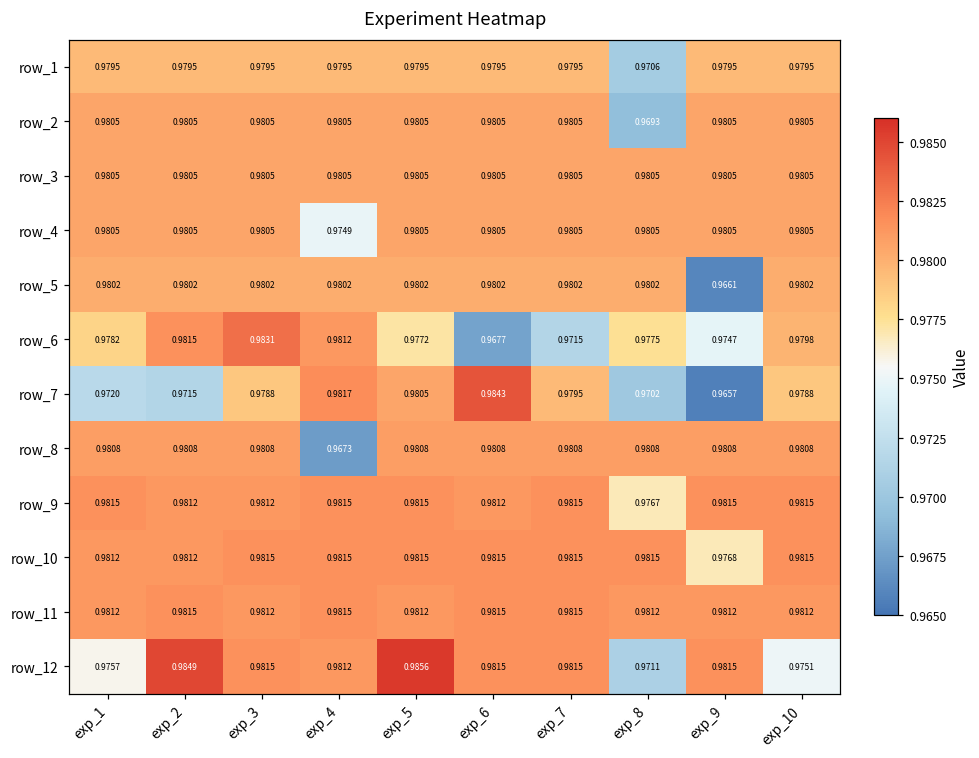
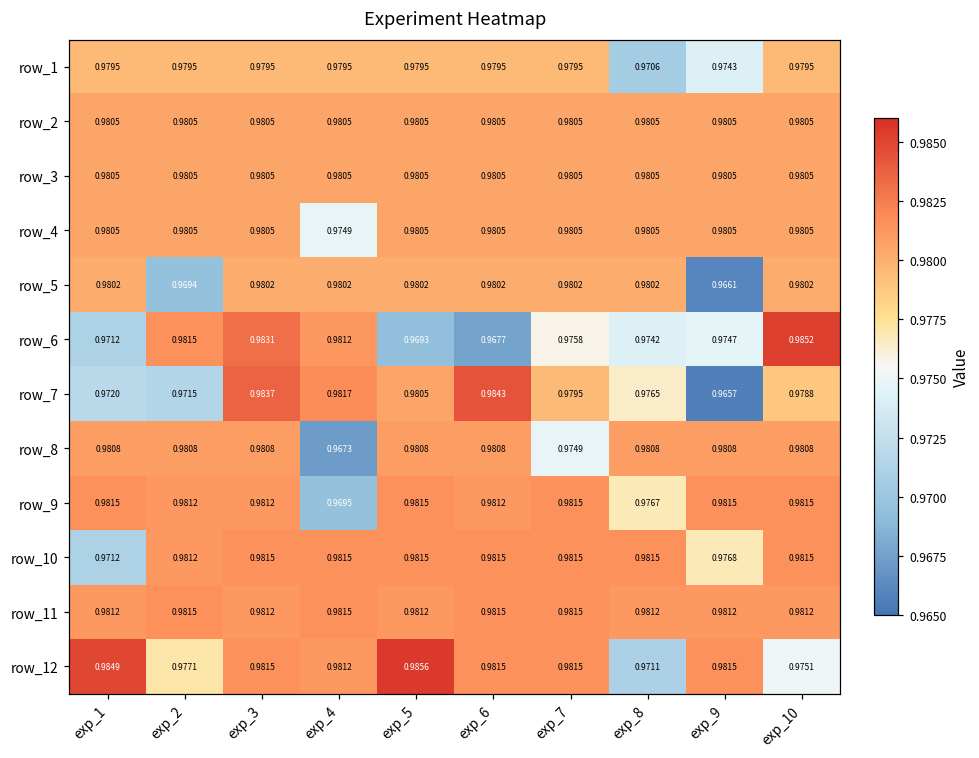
row_1, exp_9: 0.9795 -> 0.9743
row_2, exp_8: 0.9693 -> 0.9805
row_5, exp_2: 0.9802 -> 0.9694
row_6, exp_1: 0.9782 -> 0.9712
row_6, exp_5: 0.9772 -> 0.9693
row_6, exp_7: 0.9715 -> 0.9758
row_6, exp_8: 0.9775 -> 0.9742
row_6, exp_10: 0.9798 -> 0.9852
row_7, exp_3: 0.9788 -> 0.9837
row_7, exp_8: 0.9702 -> 0.9765
row_8, exp_7: 0.9808 -> 0.9749
row_9, exp_4: 0.9815 -> 0.9695
row_10, exp_1: 0.9812 -> 0.9712
row_12, exp_1: 0.9757 -> 0.9849
row_12, exp_2: 0.9849 -> 0.9771
